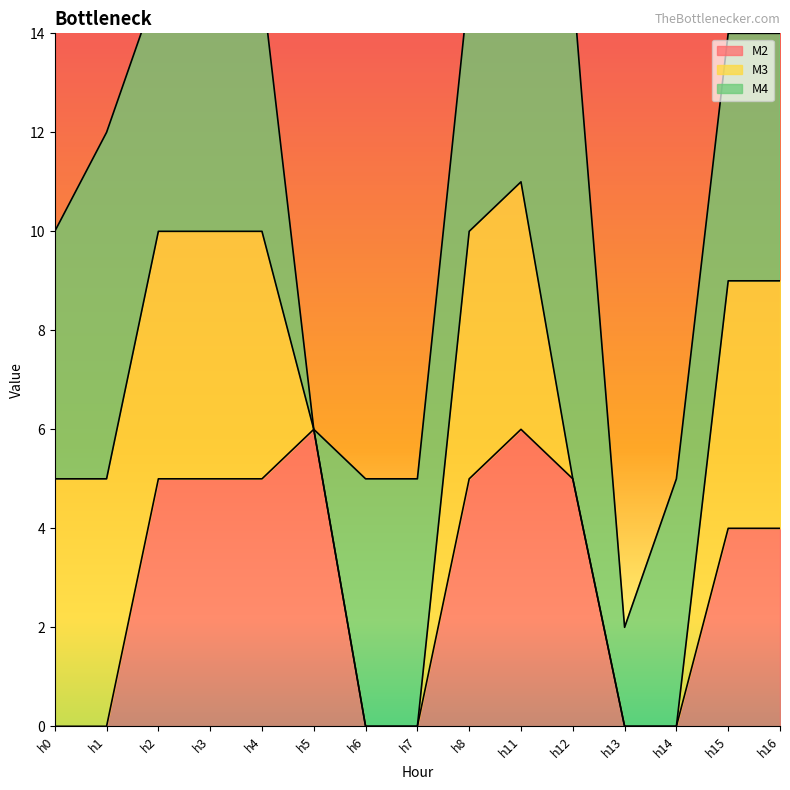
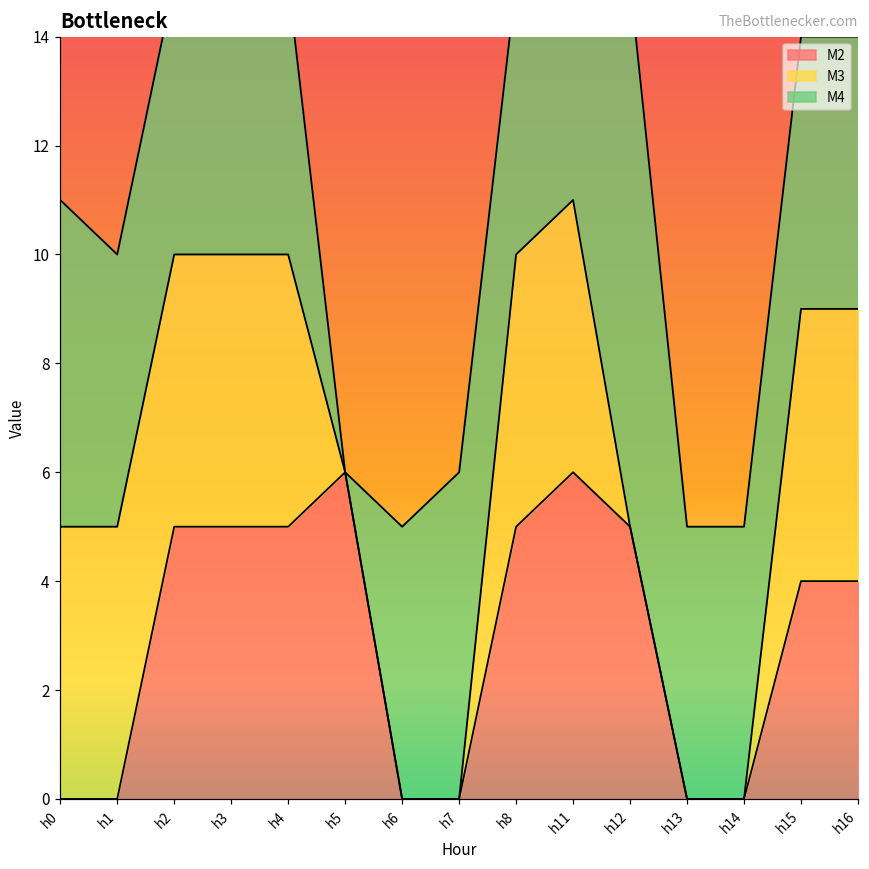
M4, h0: 5 -> 6
M4, h1: 7 -> 5
M4, h7: 5 -> 6
M4, h13: 2 -> 5
